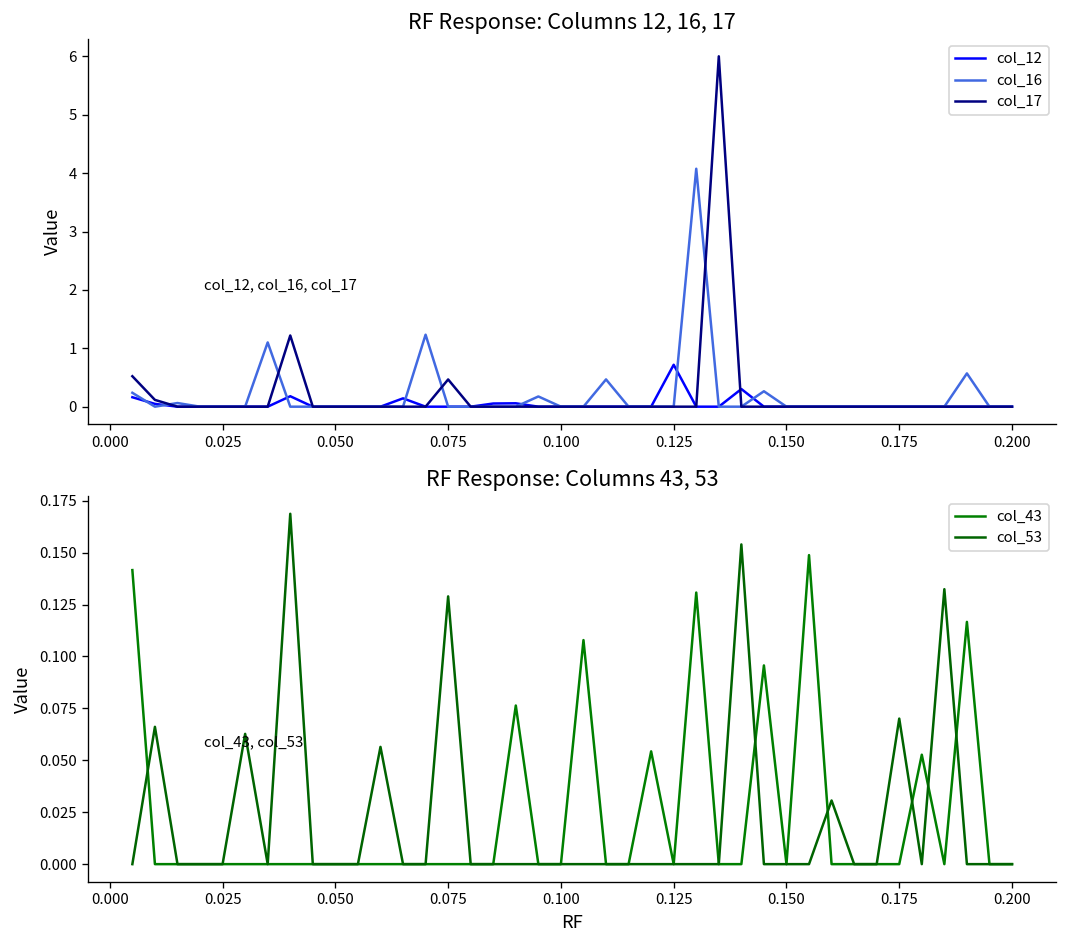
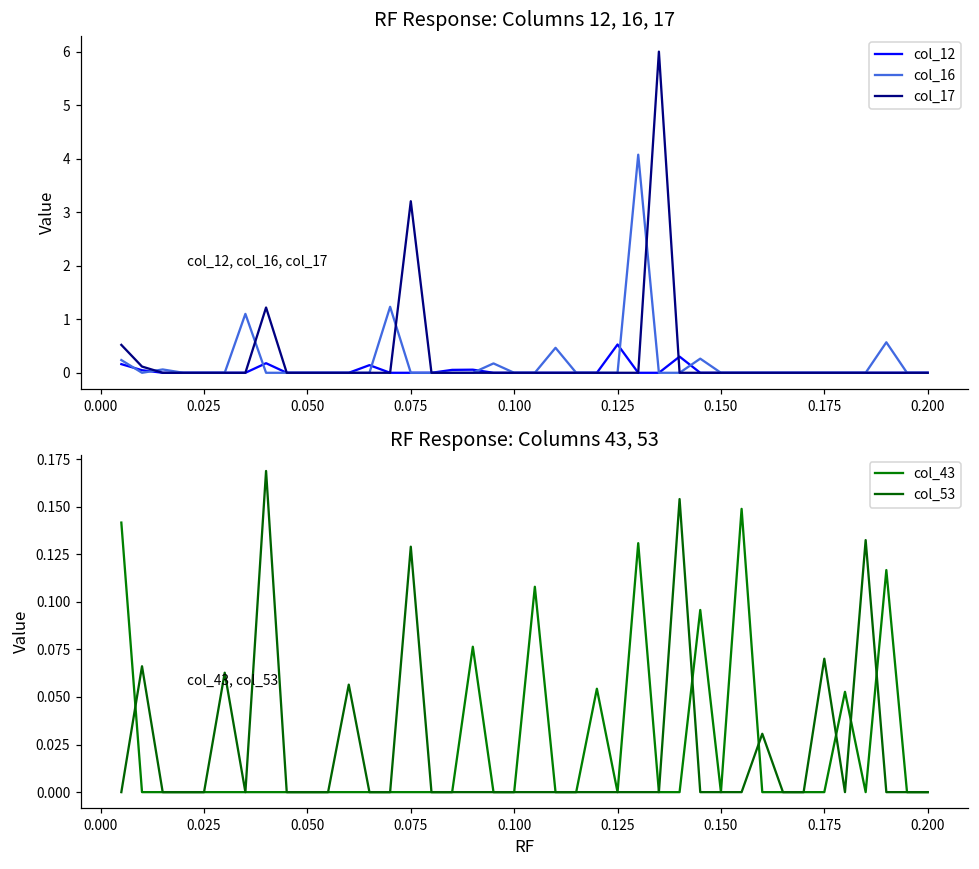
RF Response: Columns 12, 16, 17, col_17, 0.075: 0.5 -> 3.2
RF Response: Columns 12, 16, 17, col_12, 0.125: 0.7 -> 0.5
